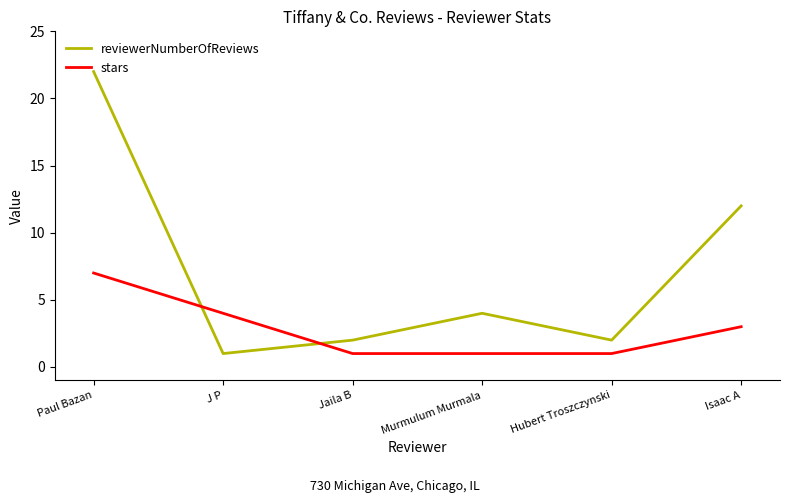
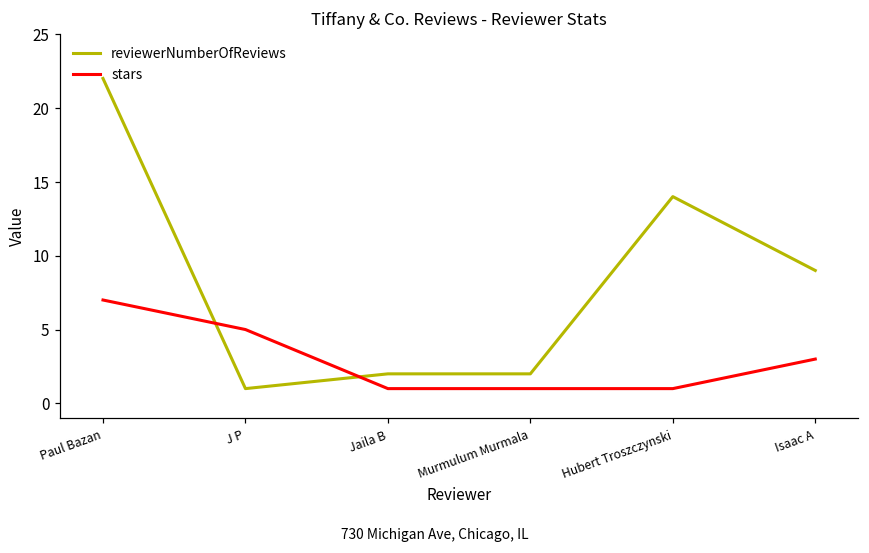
stars, J P: 4 -> 5
reviewerNumberOfReviews, Murmulum Murmala: 4 -> 2
reviewerNumberOfReviews, Hubert Troszczynski: 2 -> 14
reviewerNumberOfReviews, Isaac A: 12 -> 9
